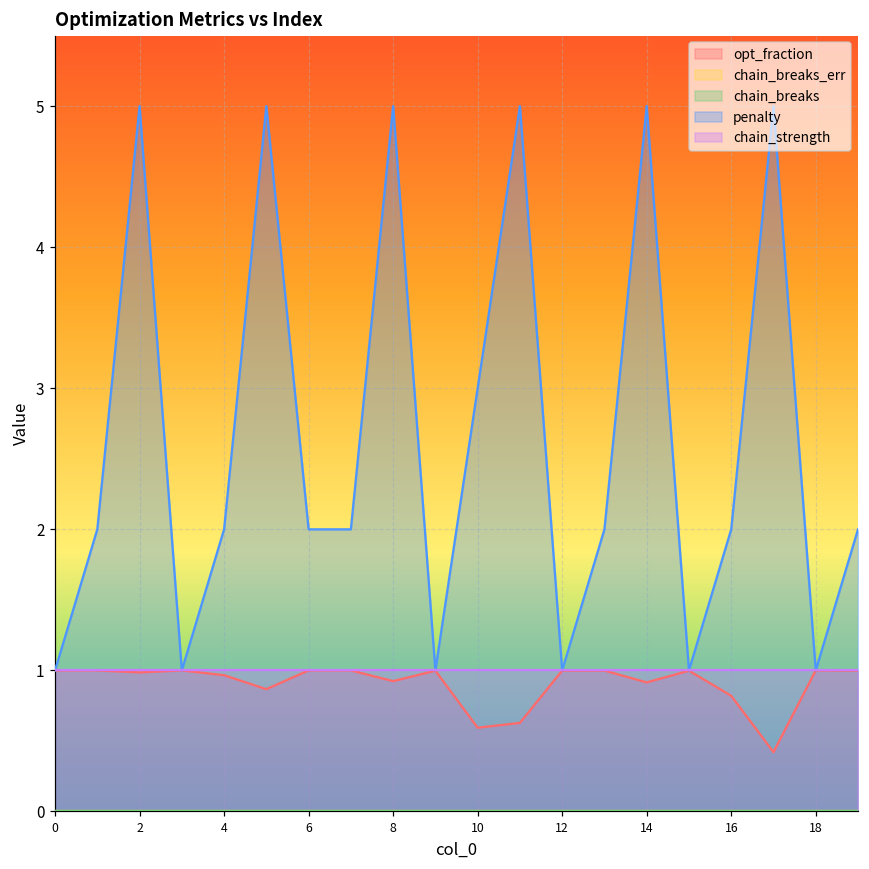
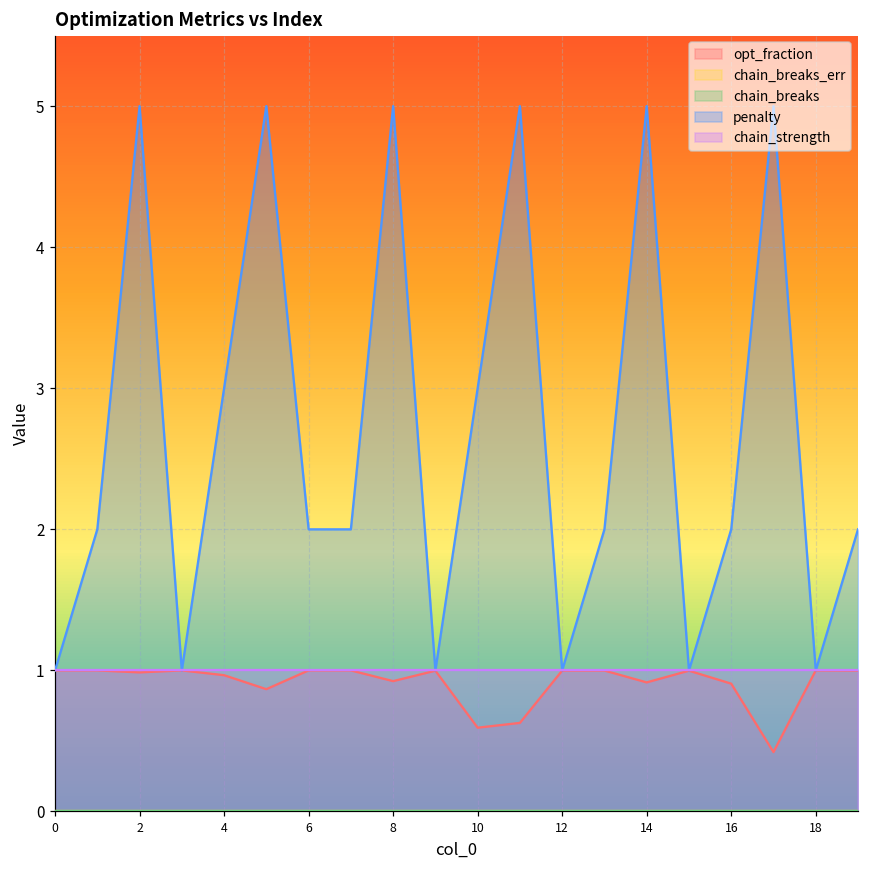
penalty, 4: 2 -> 3
opt_fraction, 16: 0.82 -> 0.91
